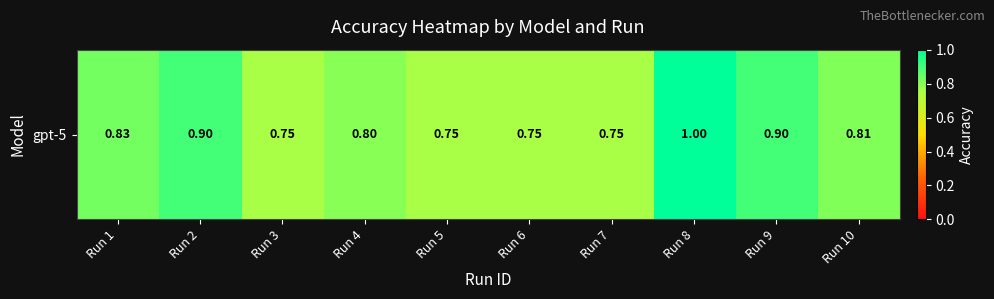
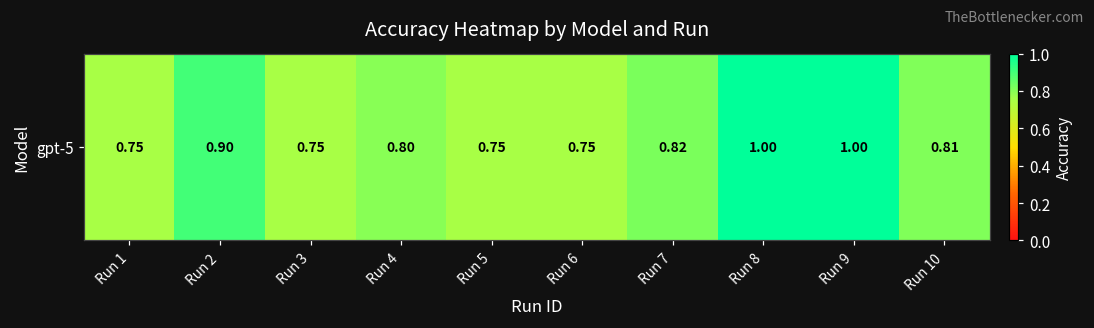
gpt-5, Run 1: 0.83 -> 0.75
gpt-5, Run 7: 0.75 -> 0.82
gpt-5, Run 9: 0.90 -> 1.00
